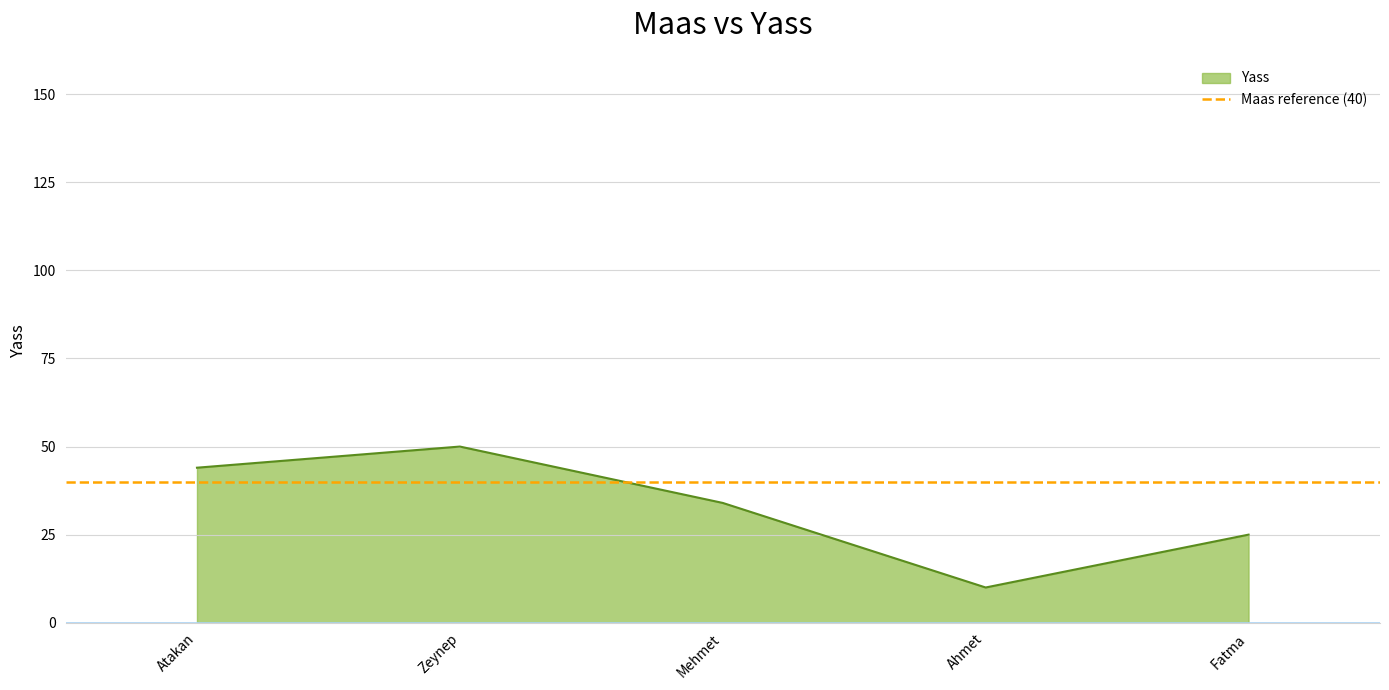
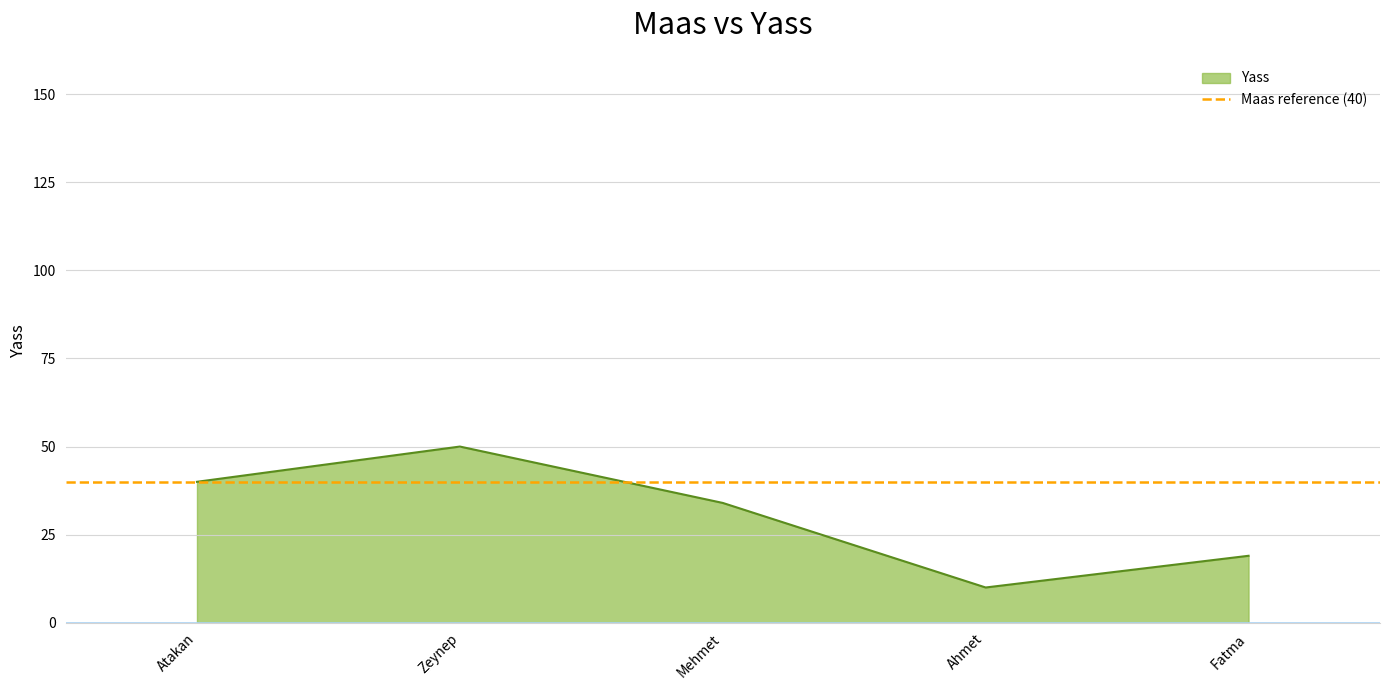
Atakan: 44 -> 40
Fatma: 25 -> 19
